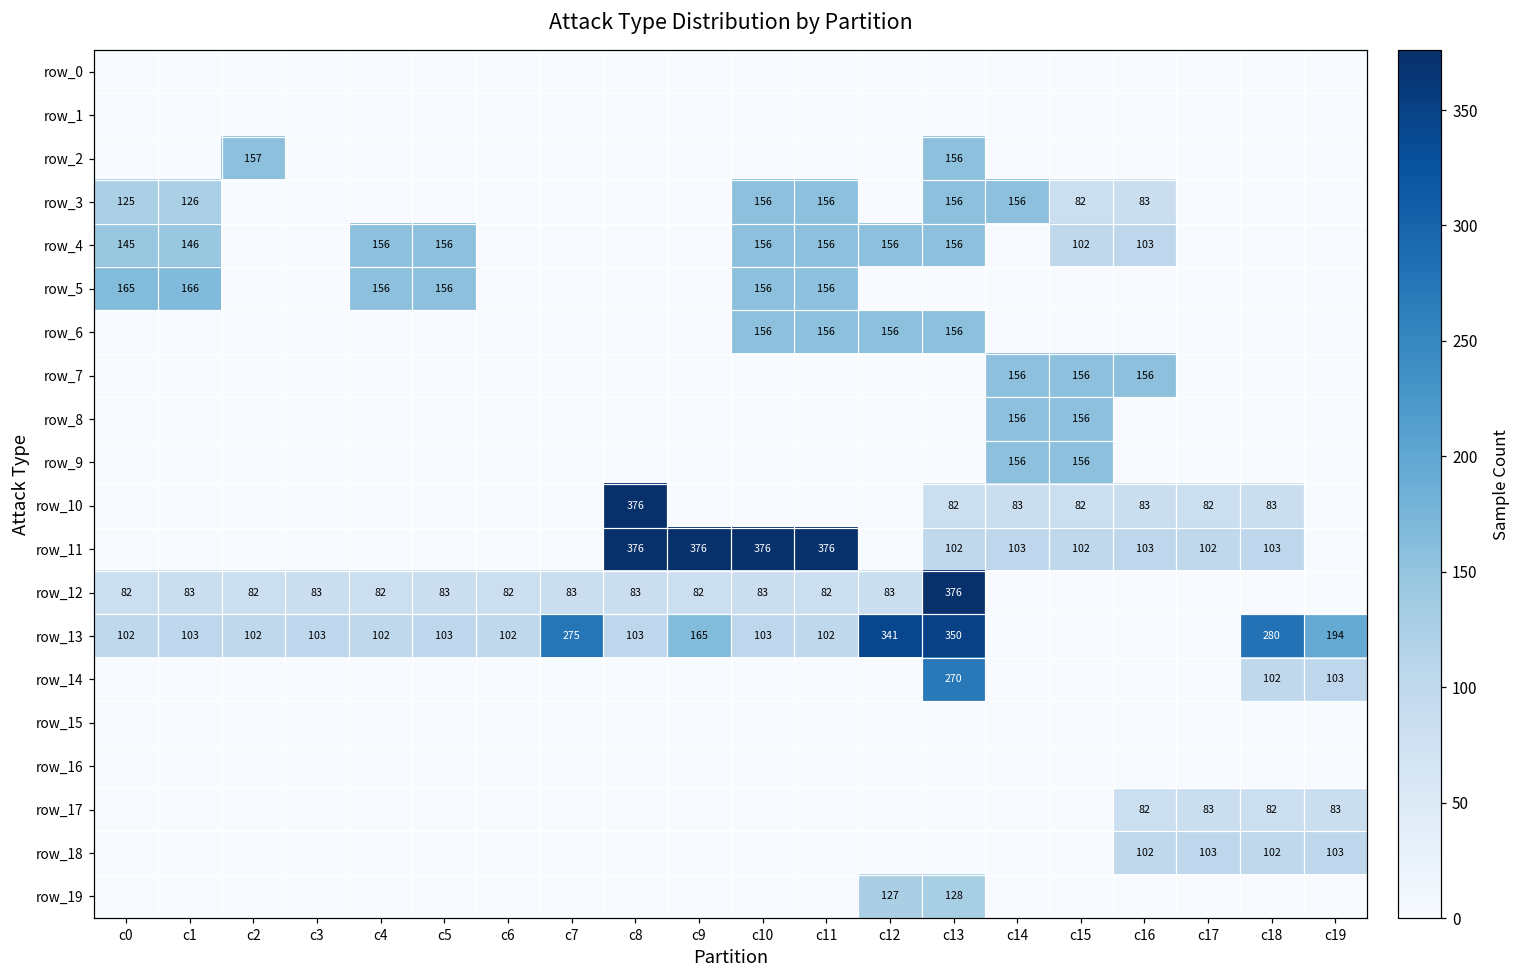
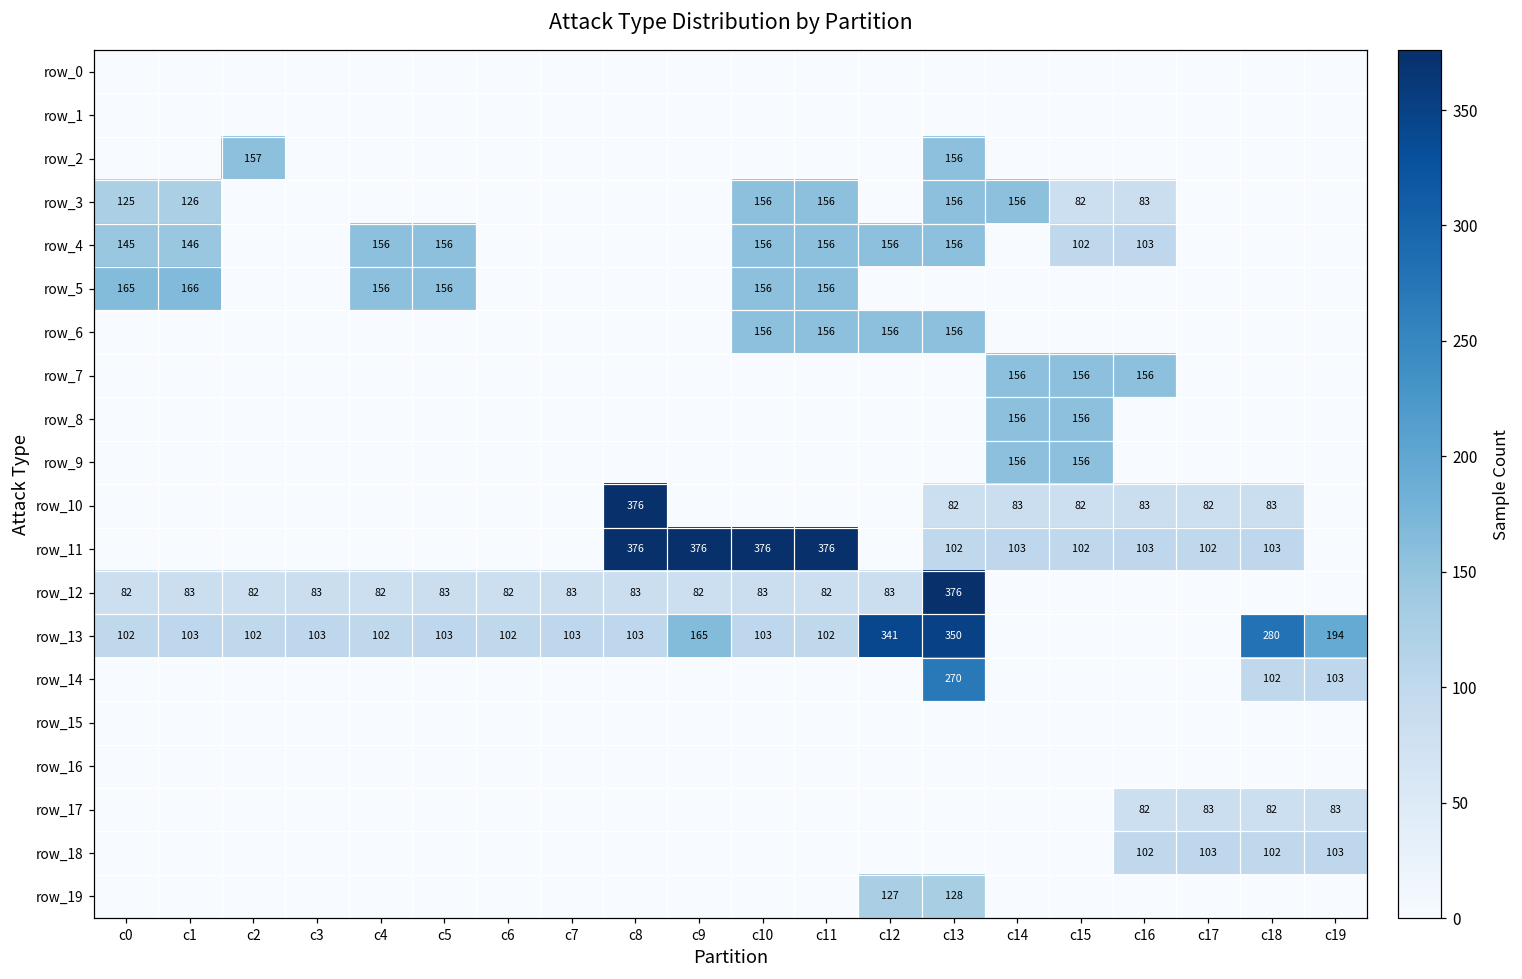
row_13, c7: 275 -> 103
